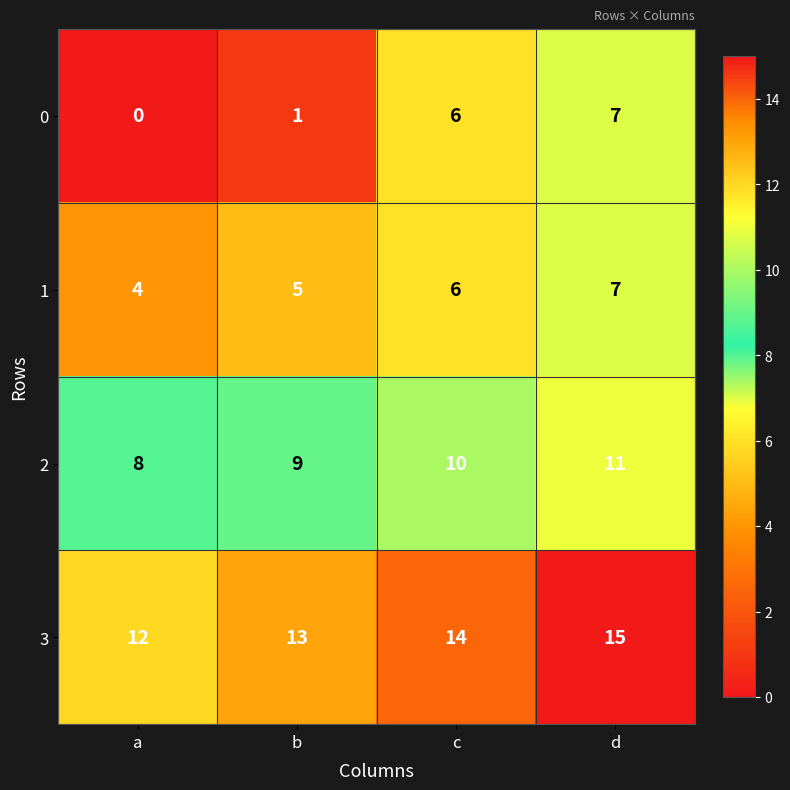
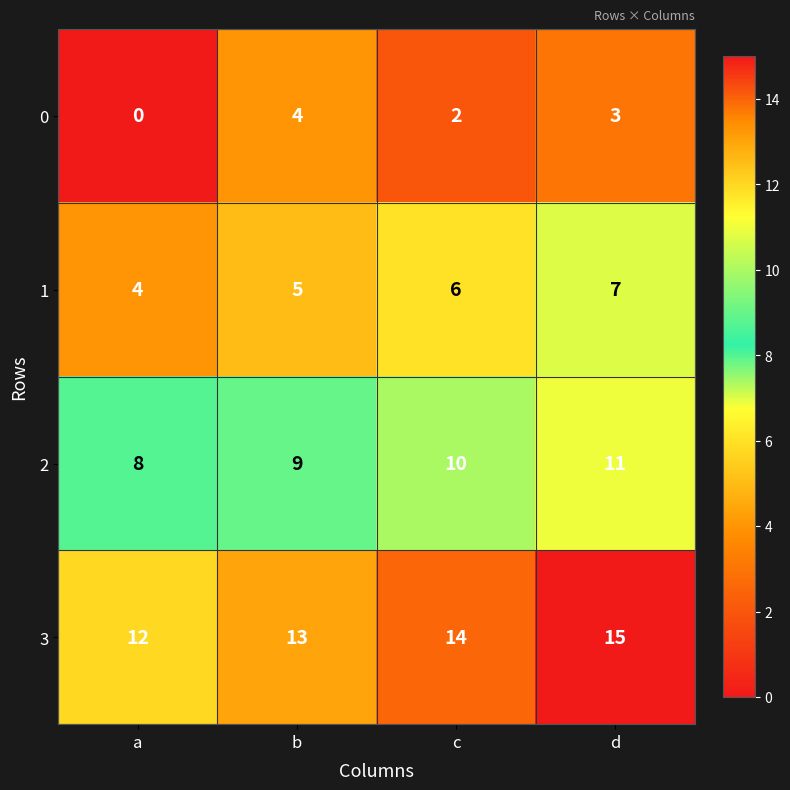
0, b: 1 -> 4
0, c: 6 -> 2
0, d: 7 -> 3
